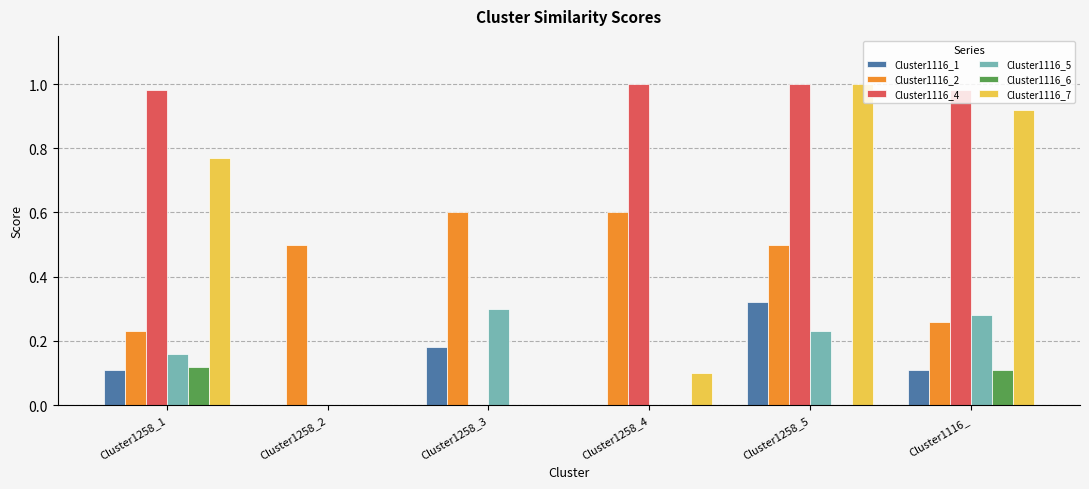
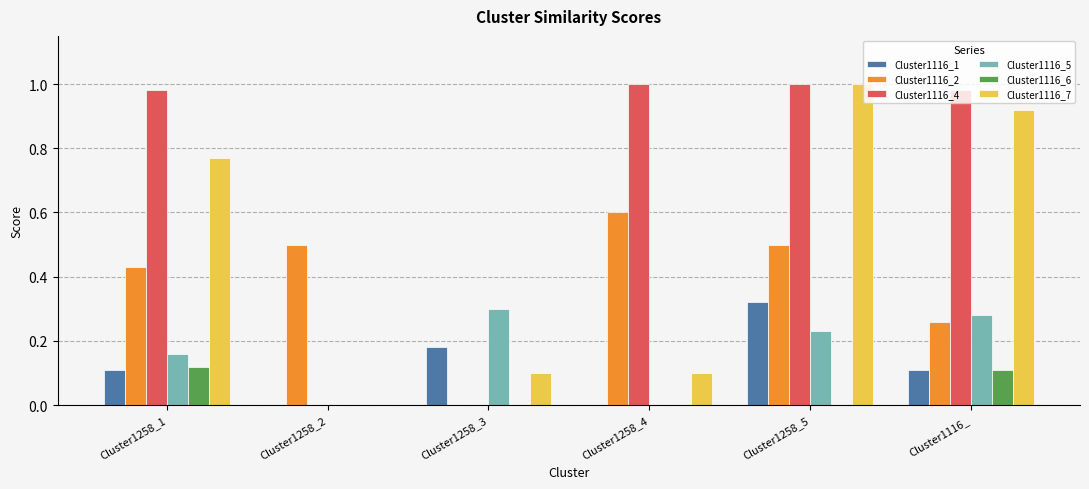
Cluster1116_2, Cluster1258_1: 0.23 -> 0.43
Cluster1116_2, Cluster1258_3: 0.6 -> 0.0
Cluster1116_7, Cluster1258_3: 0.0 -> 0.1
